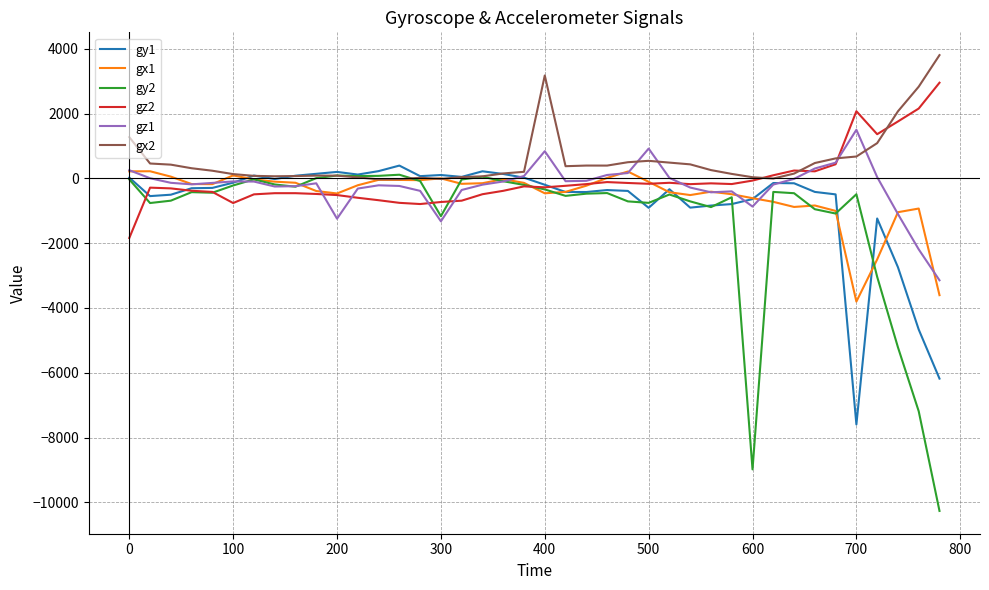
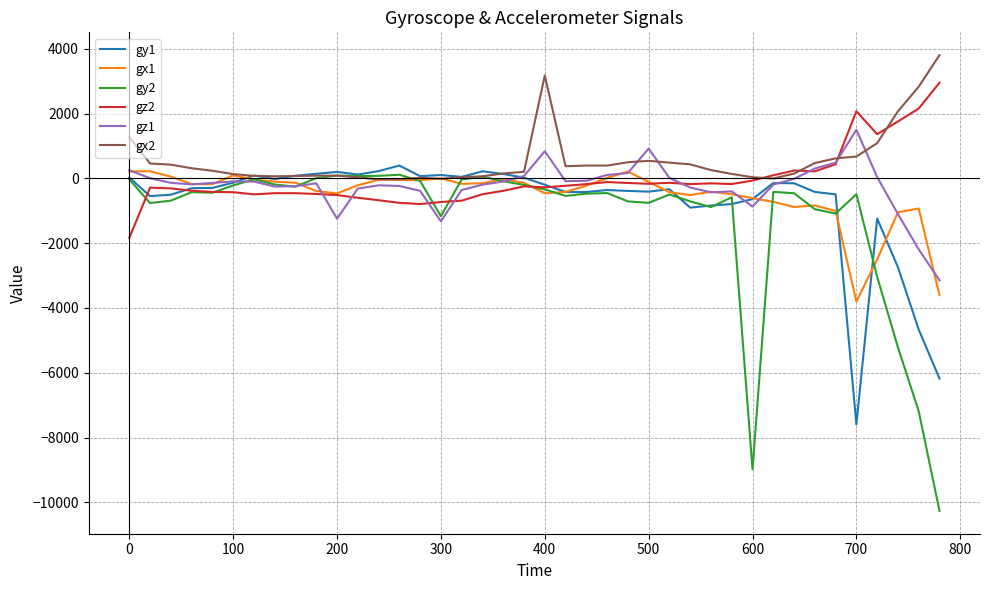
gz2, 100: -800 -> -400
gy1, 500: -900 -> -400
